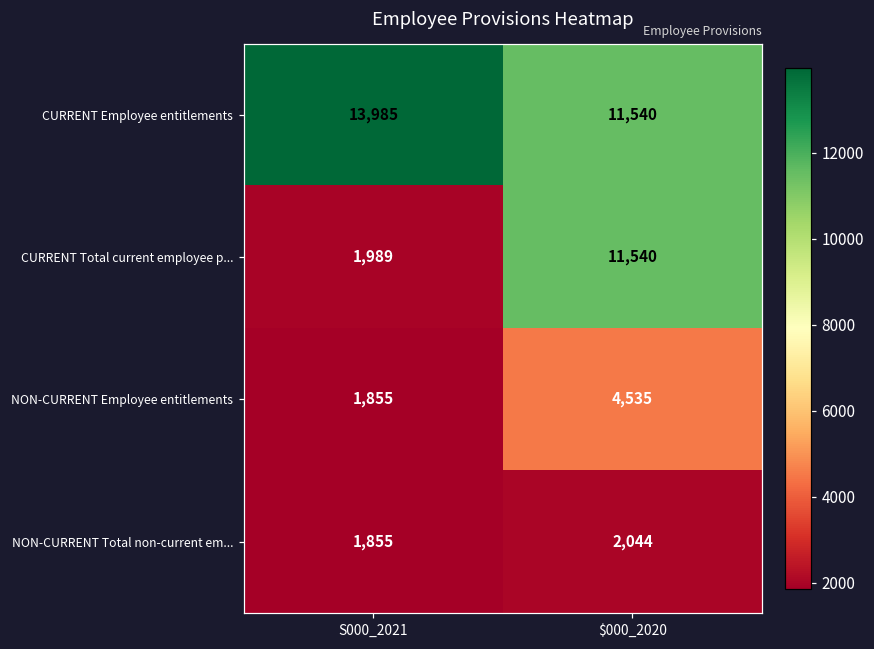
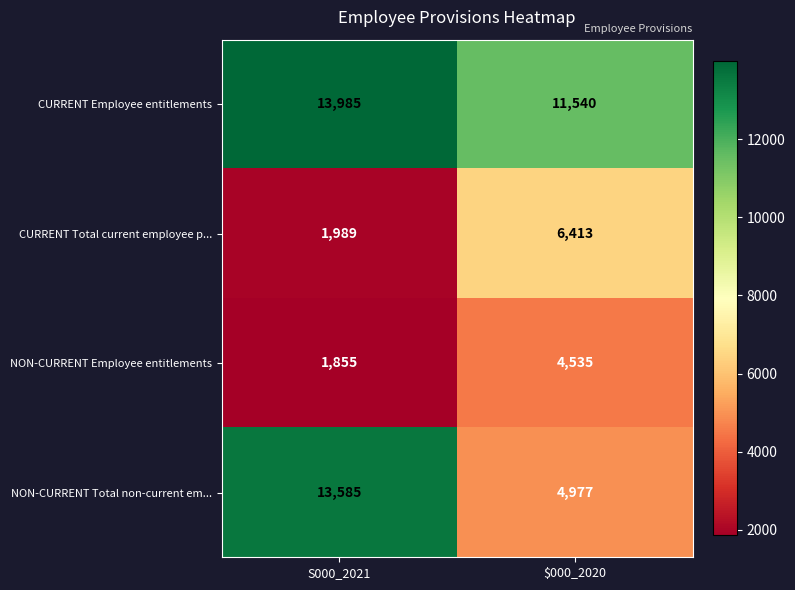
CURRENT Total current employee p..., $000_2020: 11,540 -> 6,413
NON-CURRENT Total non-current em..., S000_2021: 1,855 -> 13,585
NON-CURRENT Total non-current em..., $000_2020: 2,044 -> 4,977
